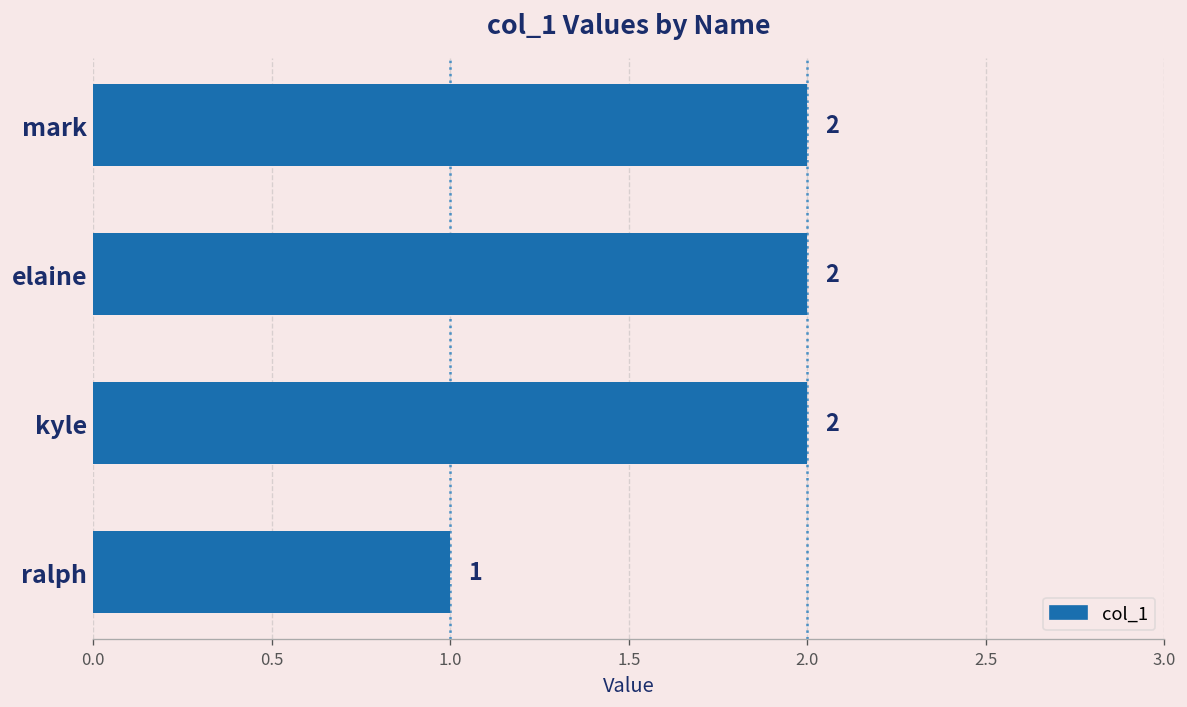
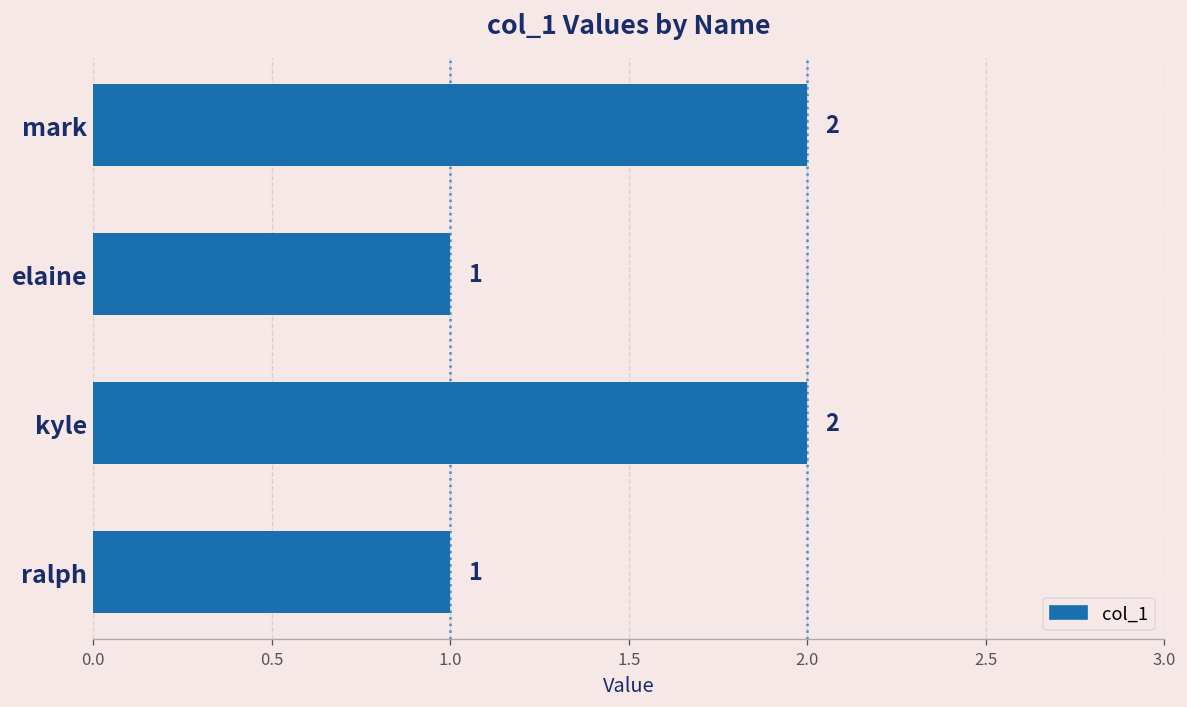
elaine: 2 -> 1
